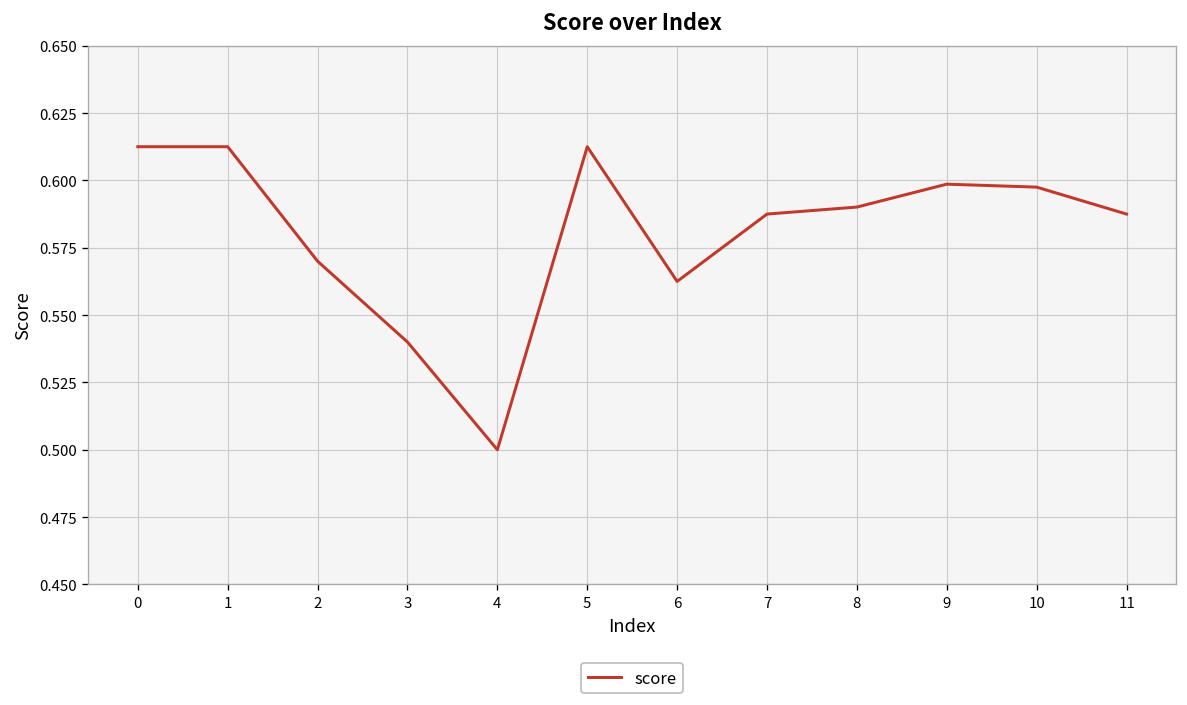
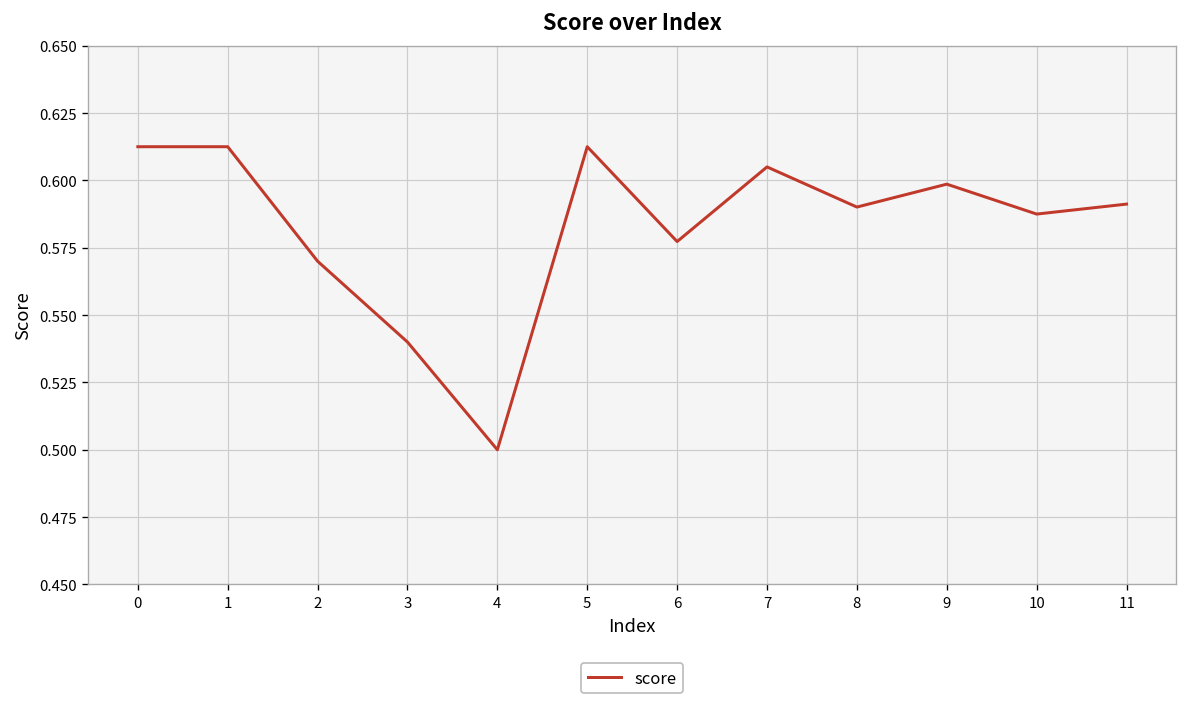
6: 0.563 -> 0.577
7: 0.588 -> 0.605
10: 0.598 -> 0.588
11: 0.588 -> 0.591
